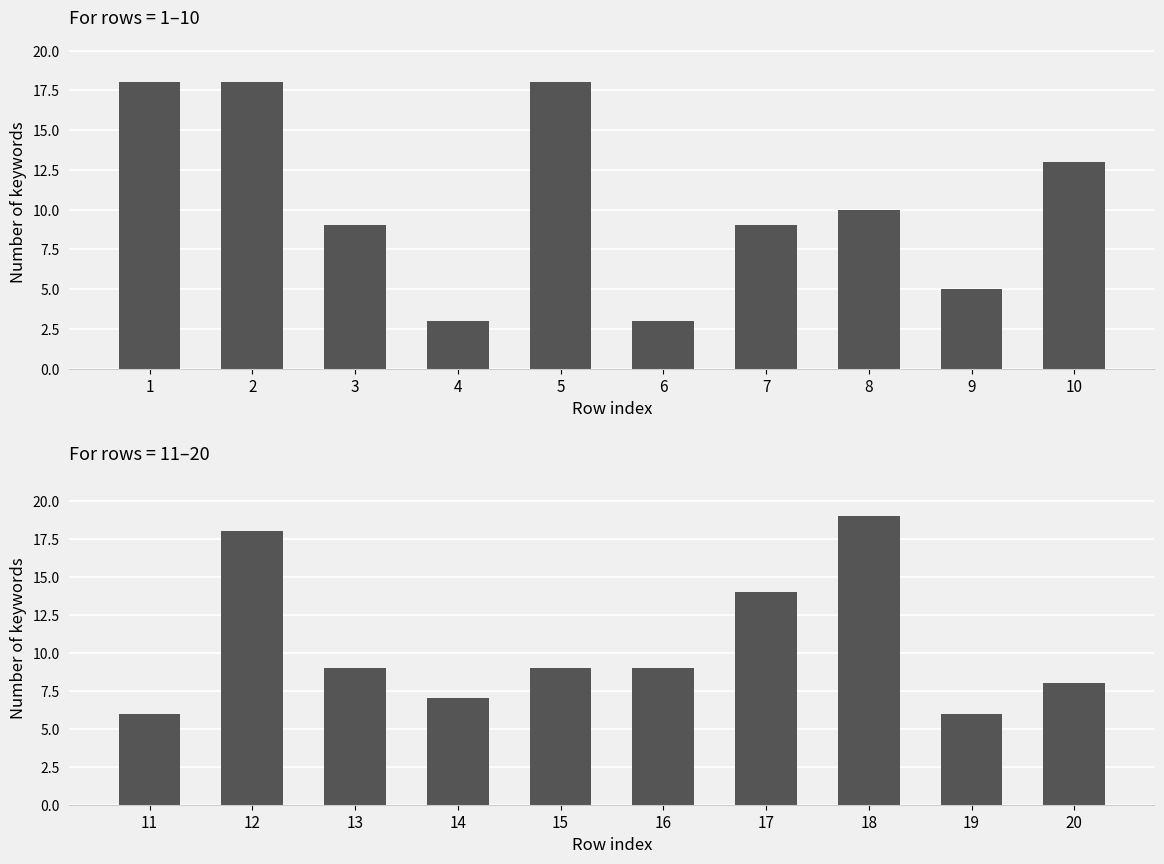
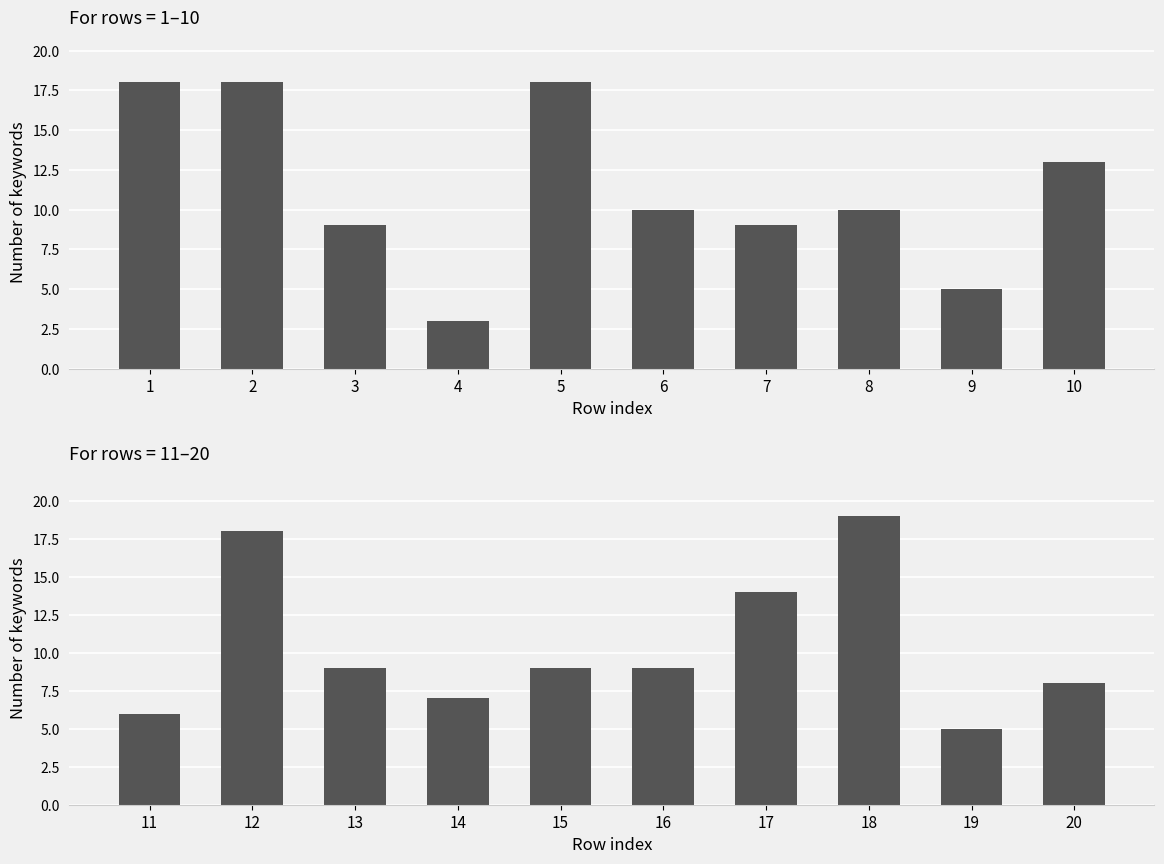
For rows = 1–10, 6: 3 -> 10
For rows = 11–20, 19: 6 -> 5
